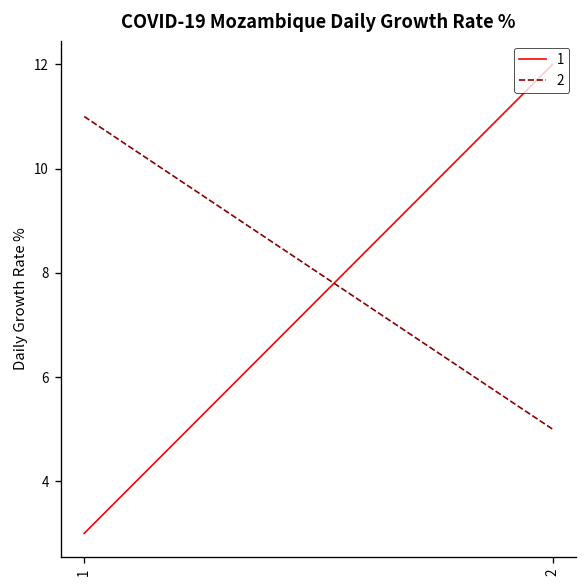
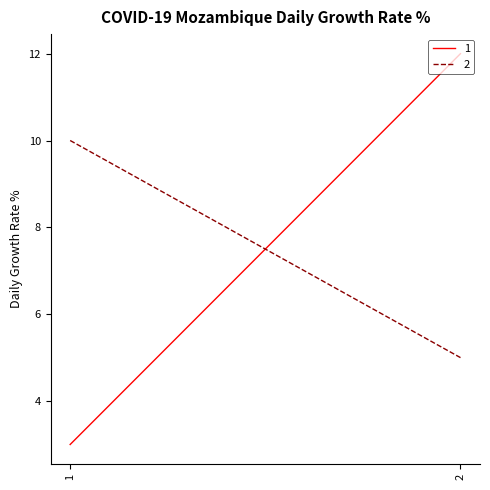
2, 1: 11 -> 10
